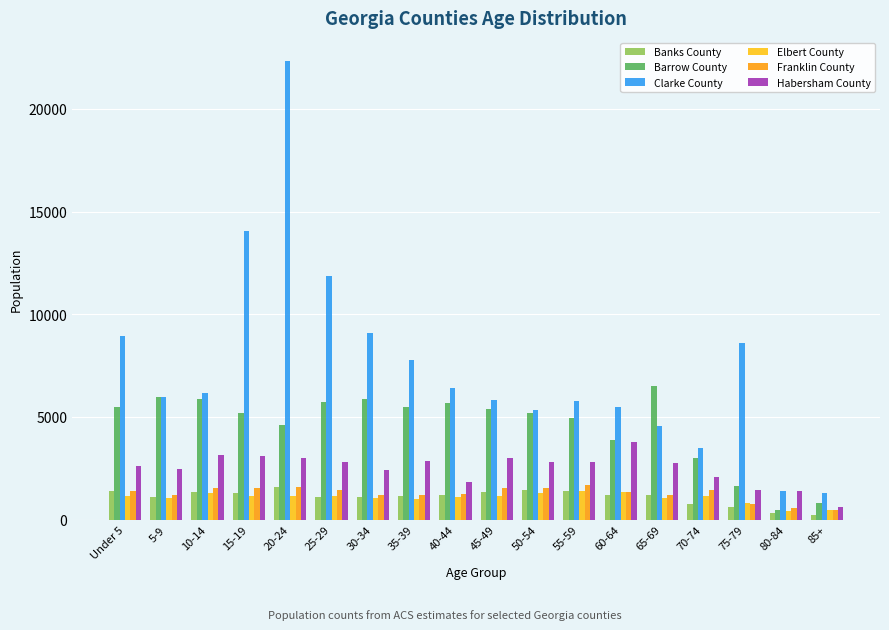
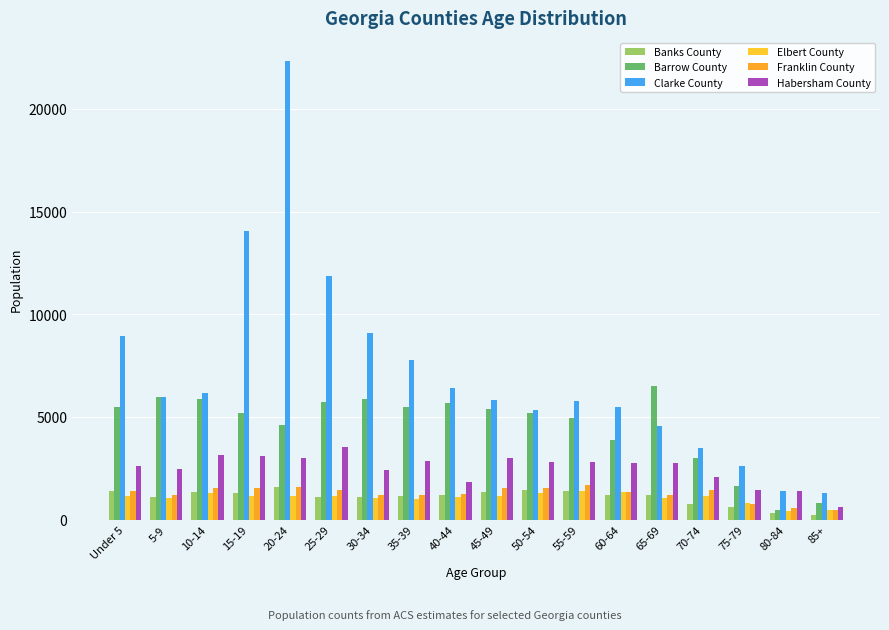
Habersham County, 25-29: 2800 -> 3500
Habersham County, 60-64: 3800 -> 2800
Clarke County, 75-79: 8600 -> 2600
